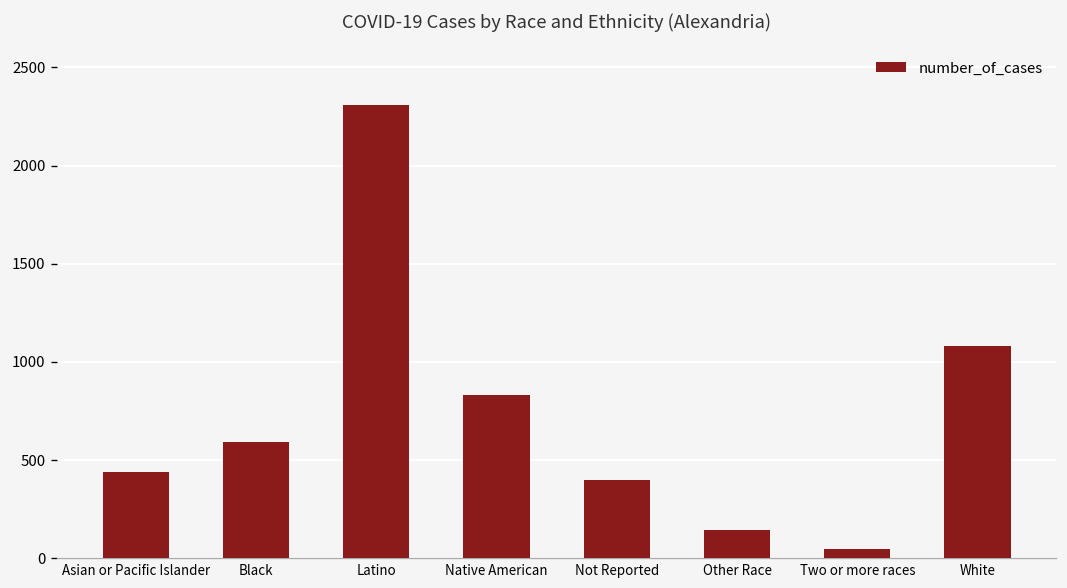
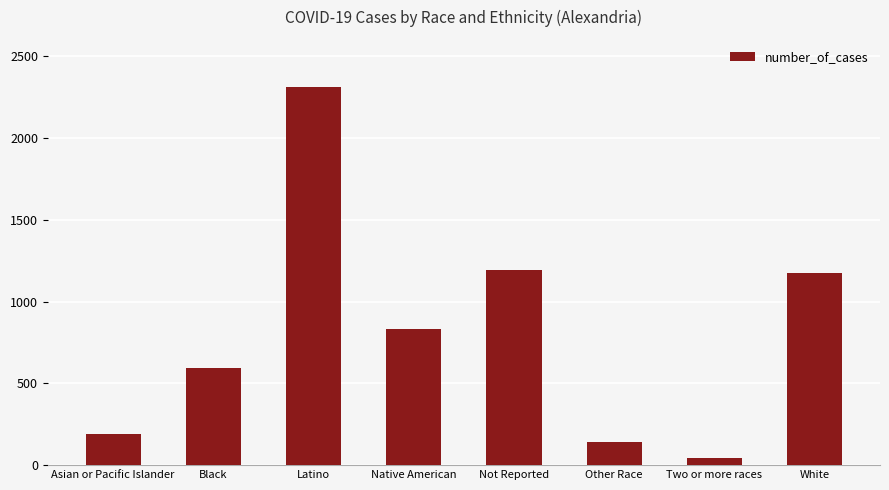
Asian or Pacific Islander: 440 -> 190
Not Reported: 400 -> 1200
White: 1080 -> 1180
